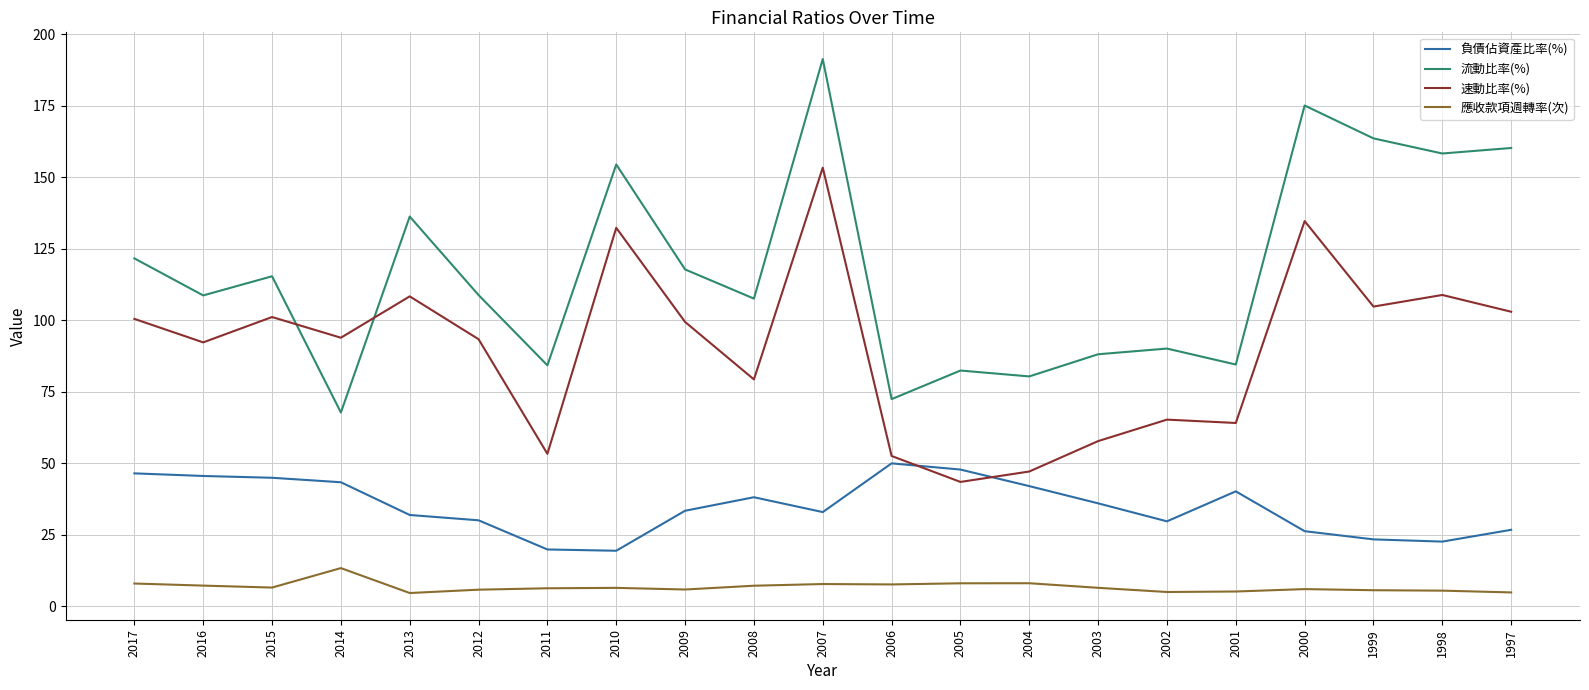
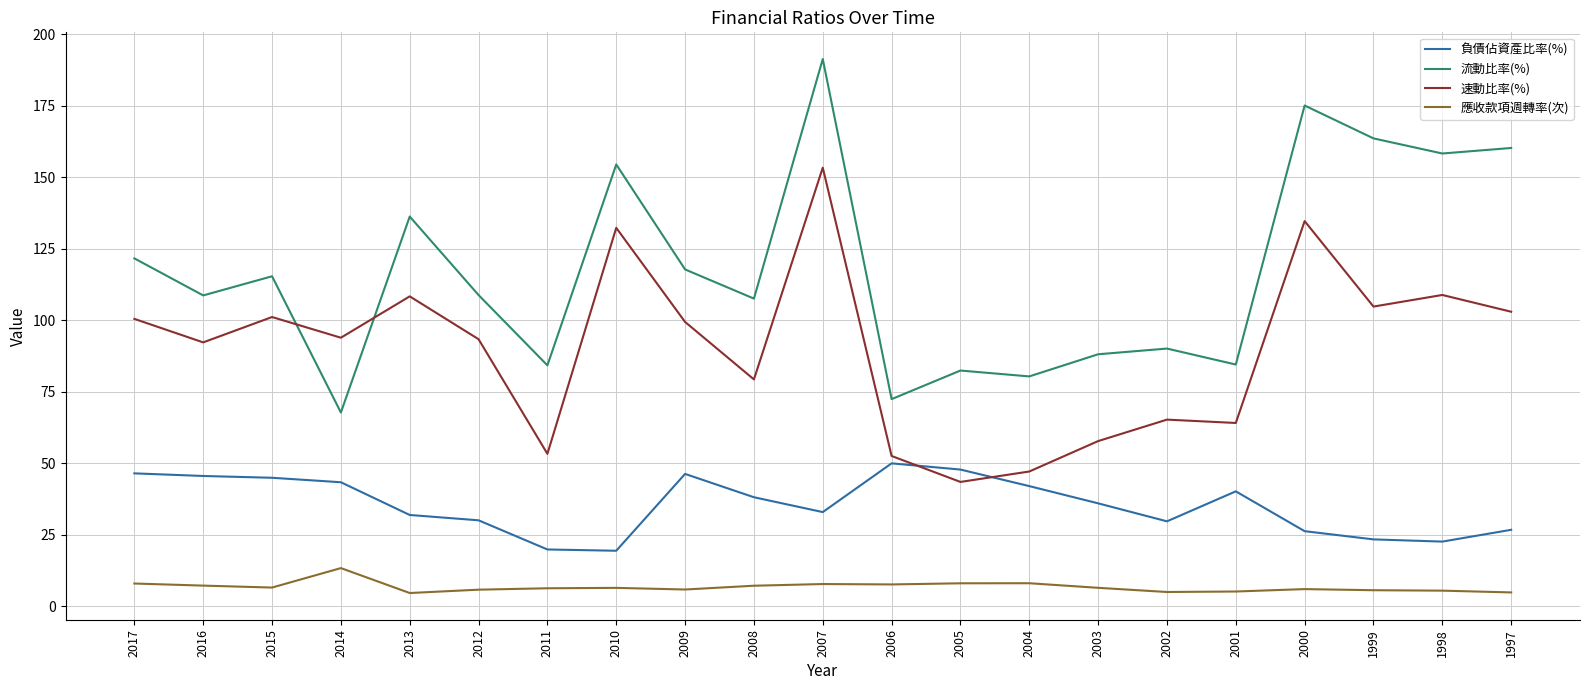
負債佔資產比率(%), 2009: 33 -> 46
